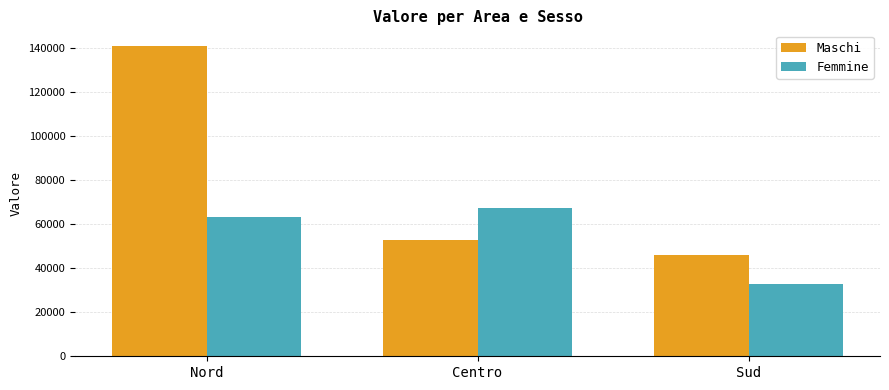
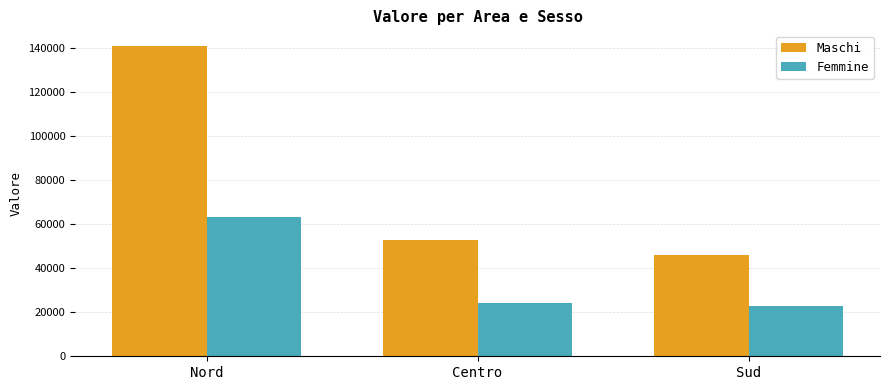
Femmine, Centro: 67000 -> 24000
Femmine, Sud: 33000 -> 23000
